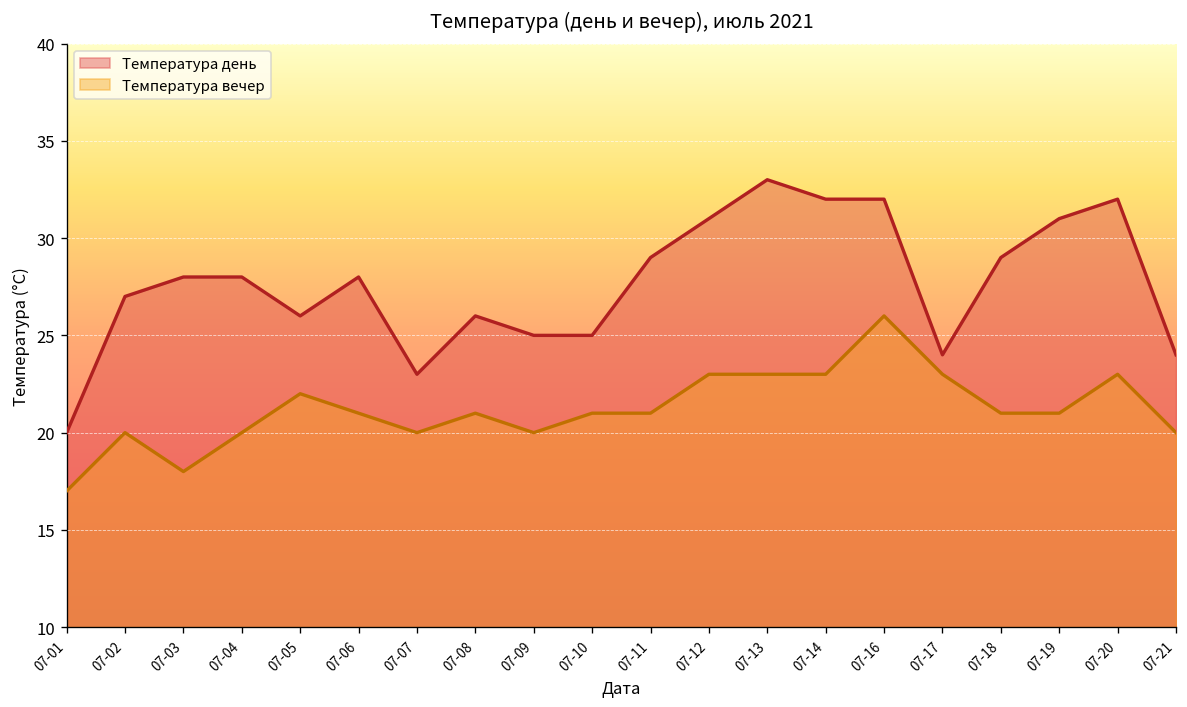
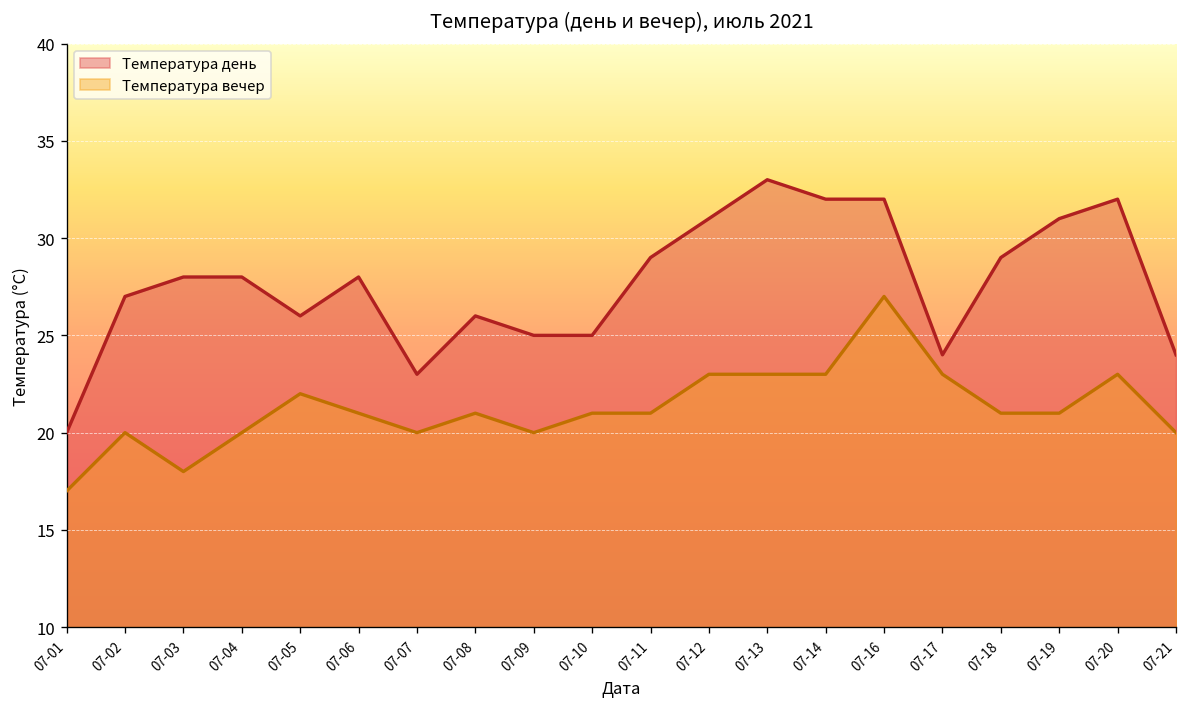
Температура вечер, 07-16: 26 -> 27
